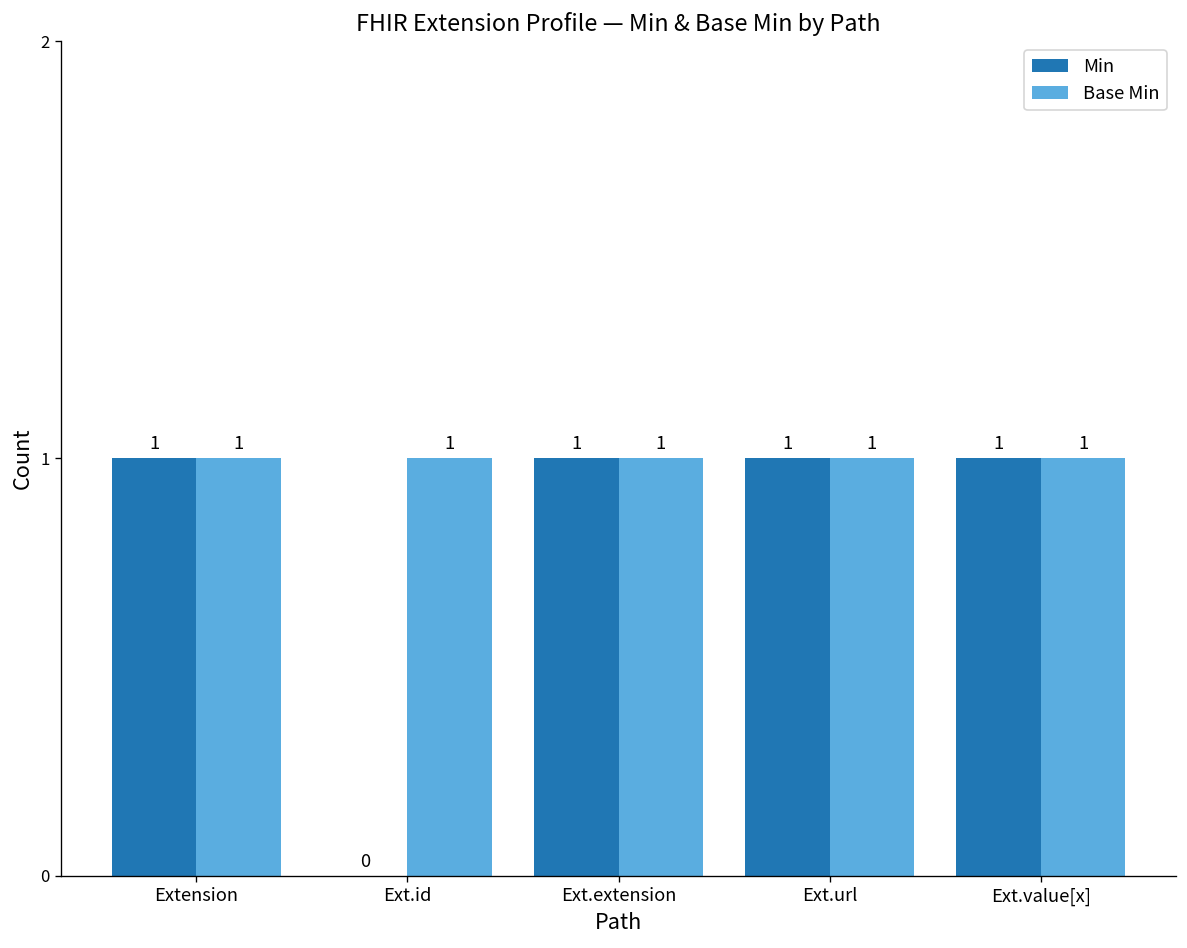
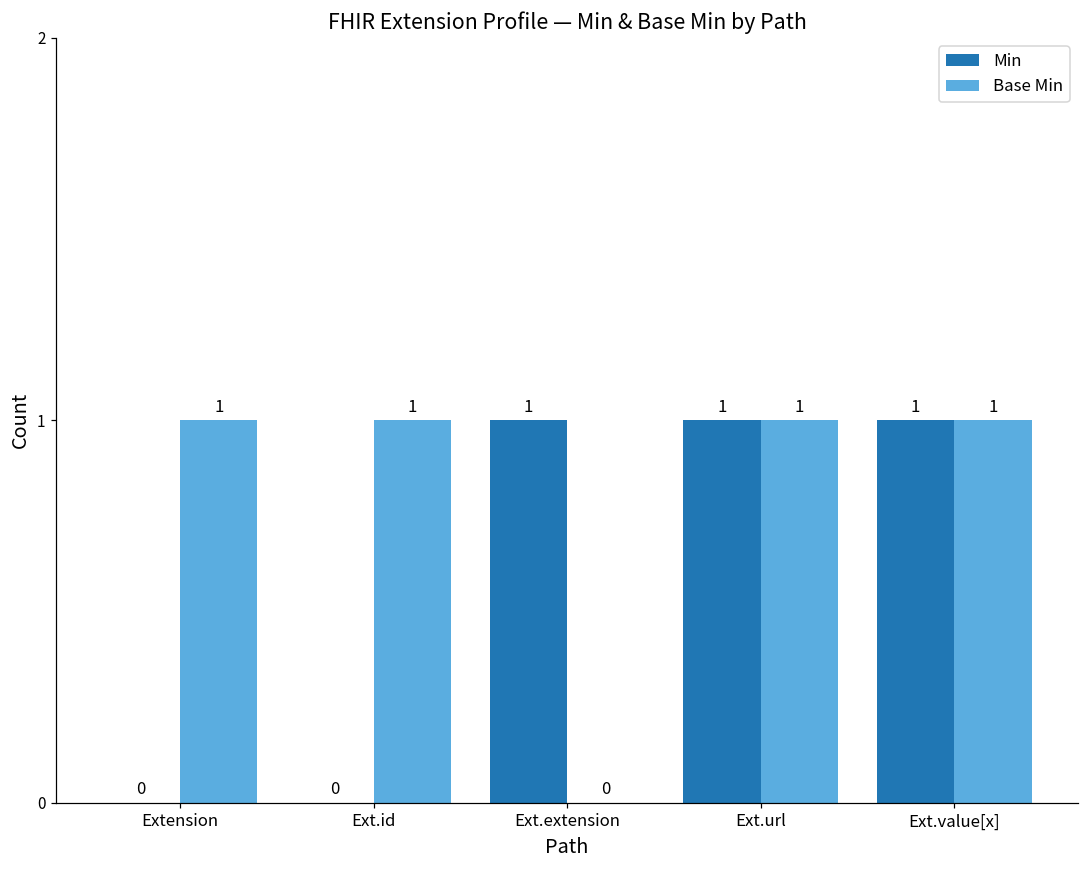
Min, Extension: 1 -> 0
Base Min, Ext.extension: 1 -> 0
